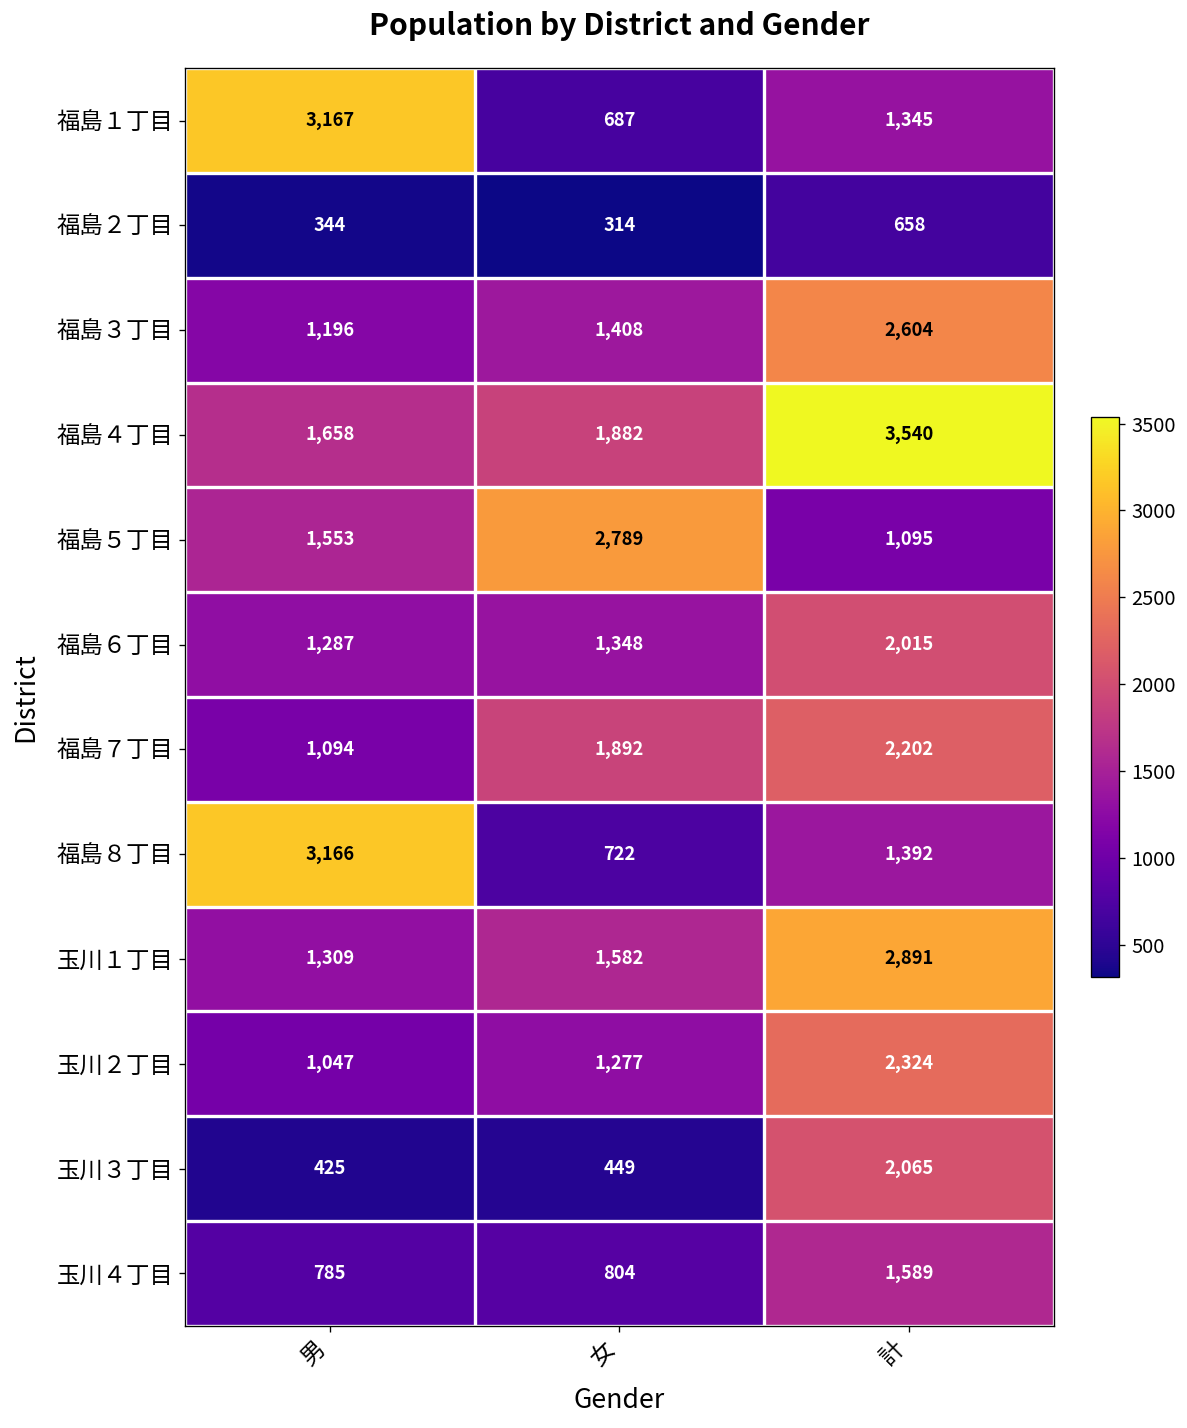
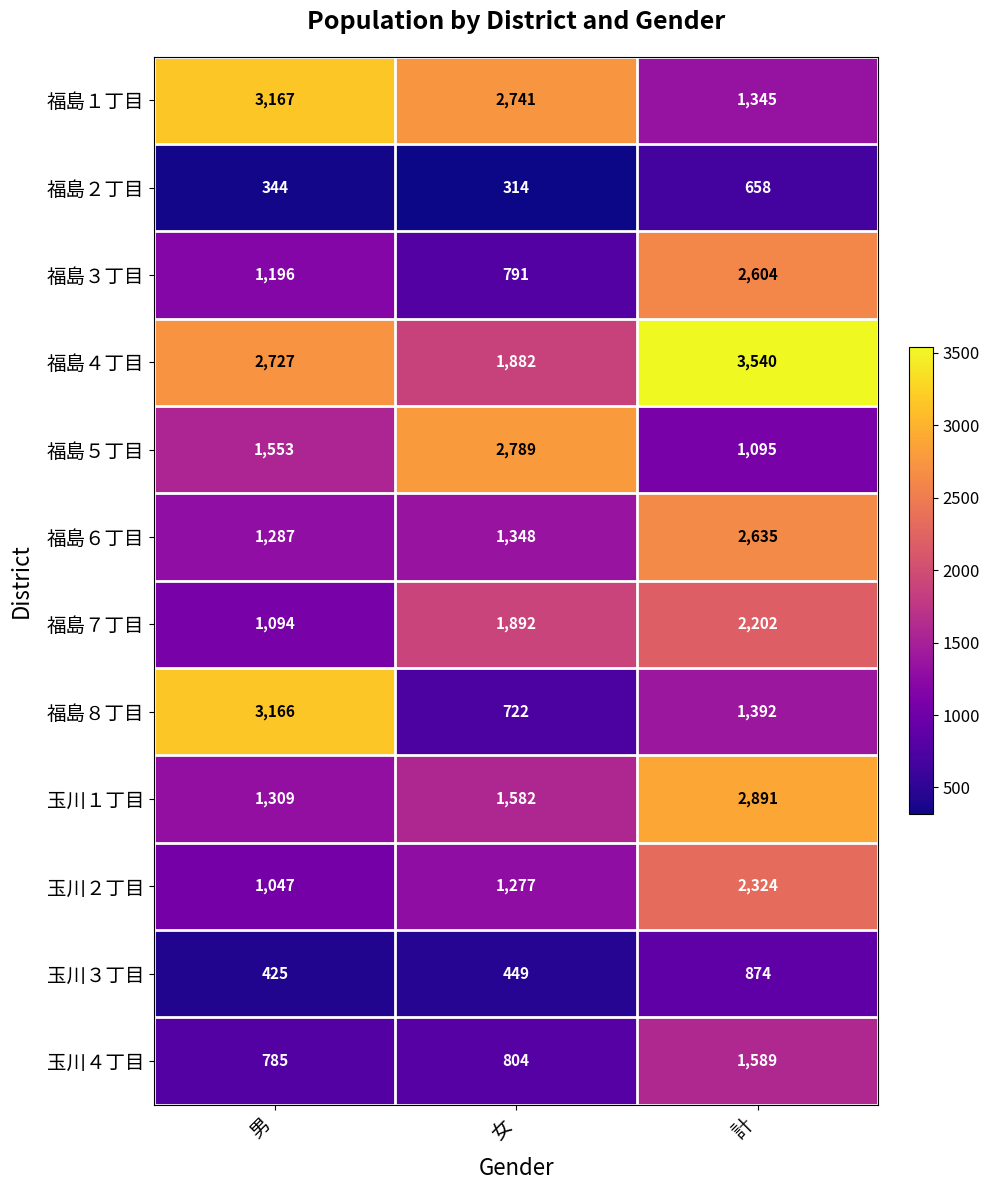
福島１丁目, 女: 687 -> 2,741
福島３丁目, 女: 1,408 -> 791
福島４丁目, 男: 1,658 -> 2,727
福島６丁目, 計: 2,015 -> 2,635
玉川３丁目, 計: 2,065 -> 874
